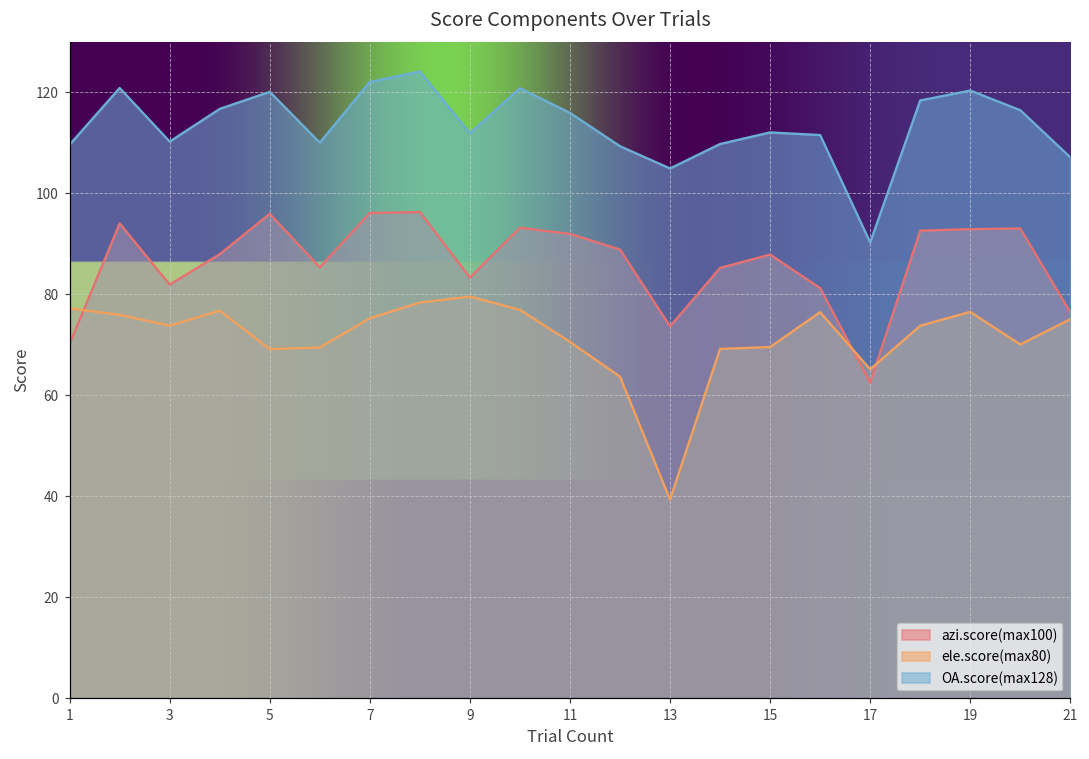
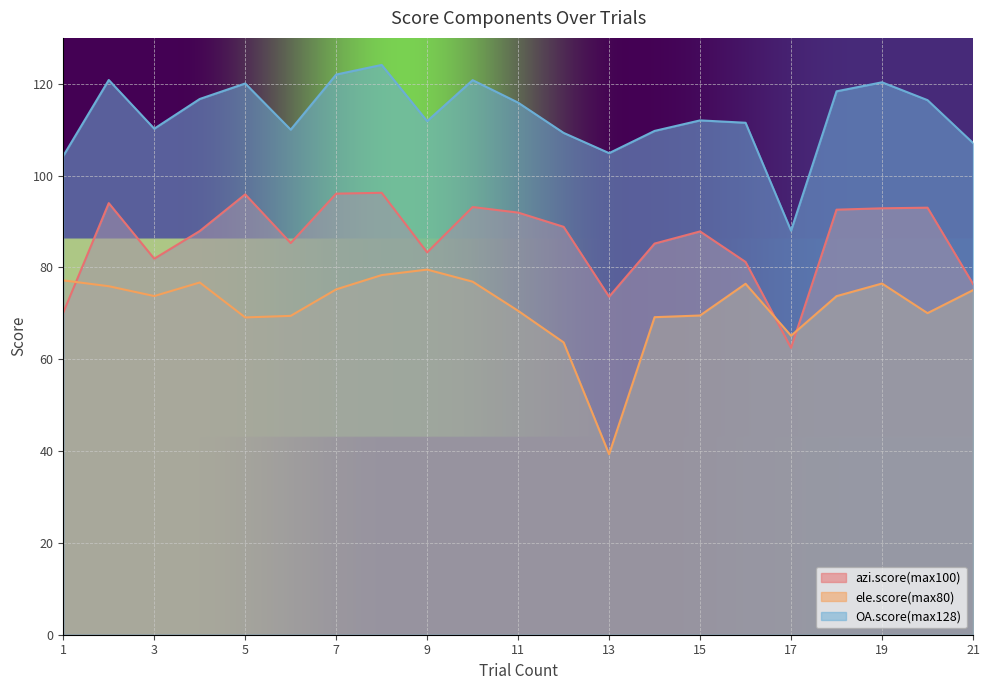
OA.score(max128), 1: 110 -> 104
OA.score(max128), 17: 90 -> 88
